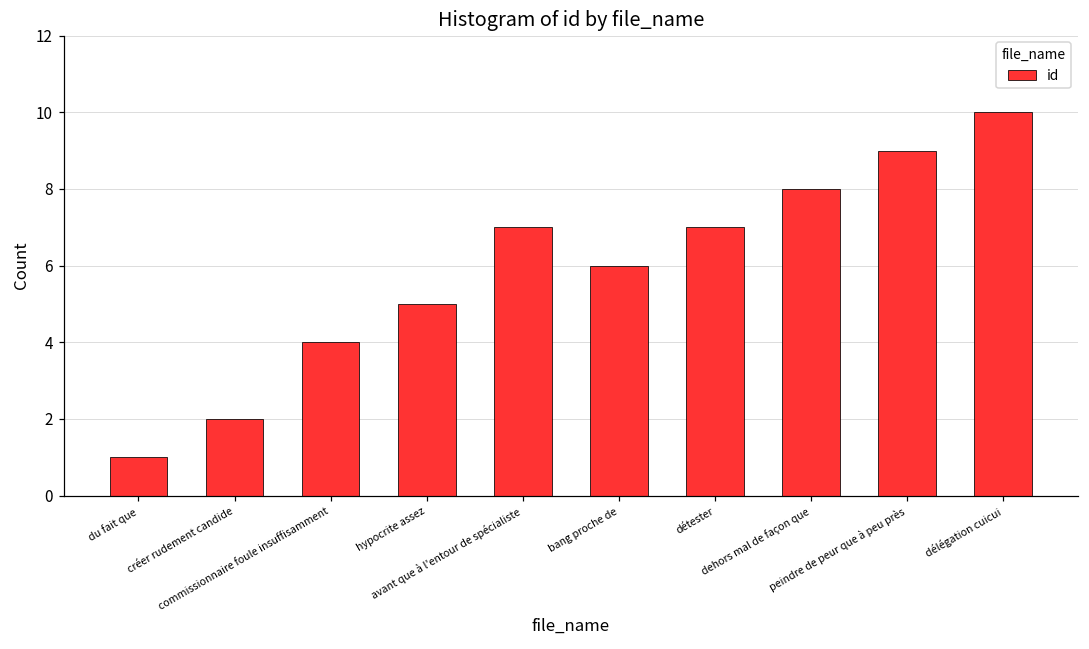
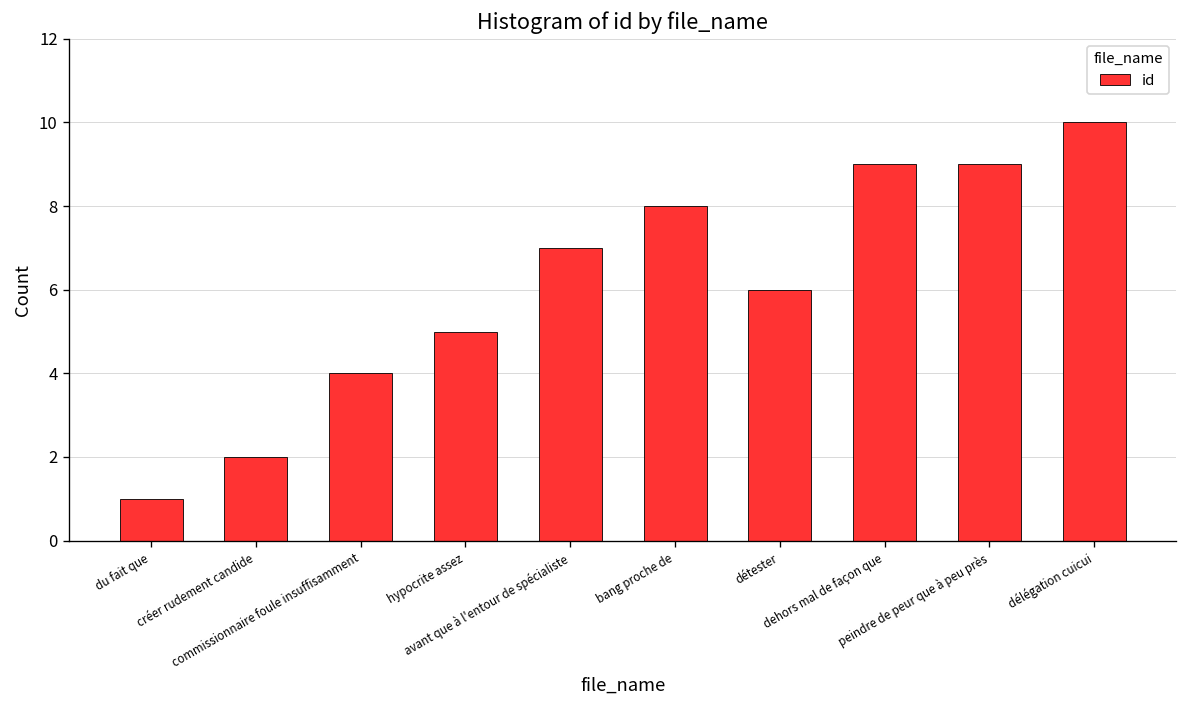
bang proche de: 6 -> 8
détester: 7 -> 6
dehors mal de façon que: 8 -> 9
